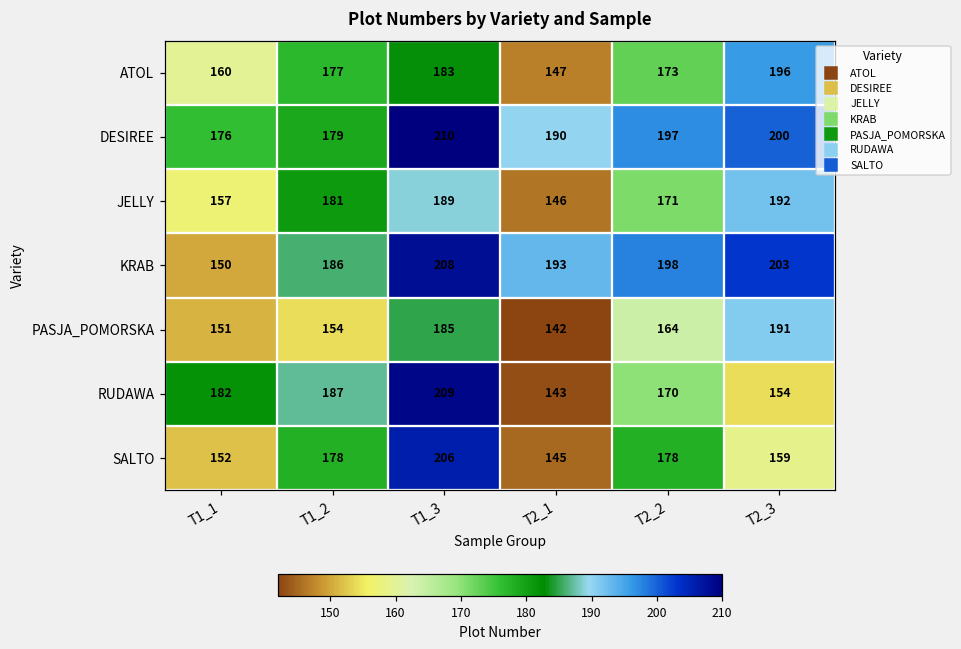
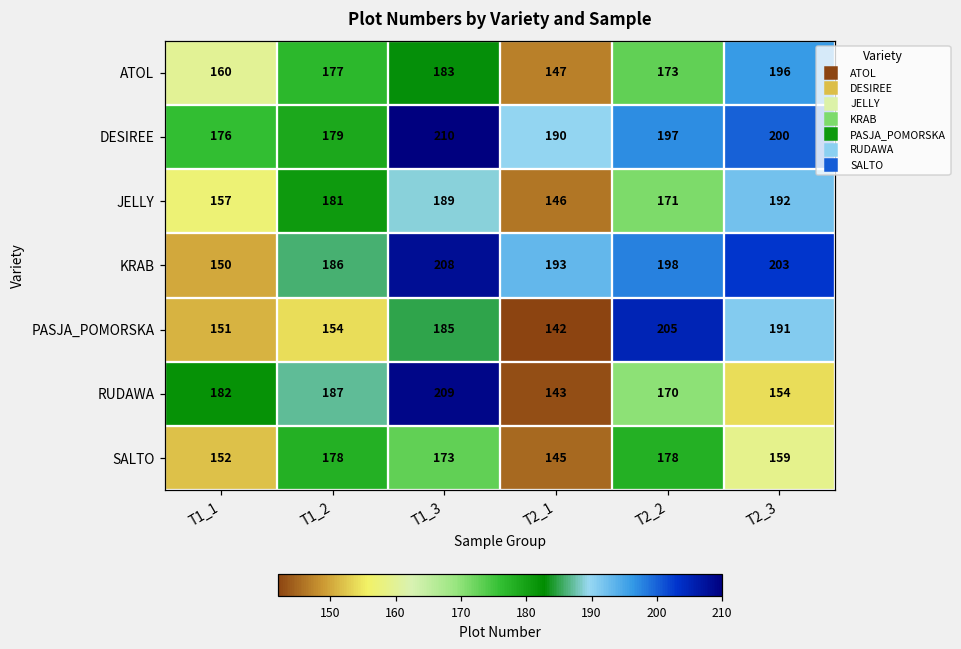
PASJA_POMORSKA, T2_2: 164 -> 205
SALTO, T1_3: 206 -> 173
